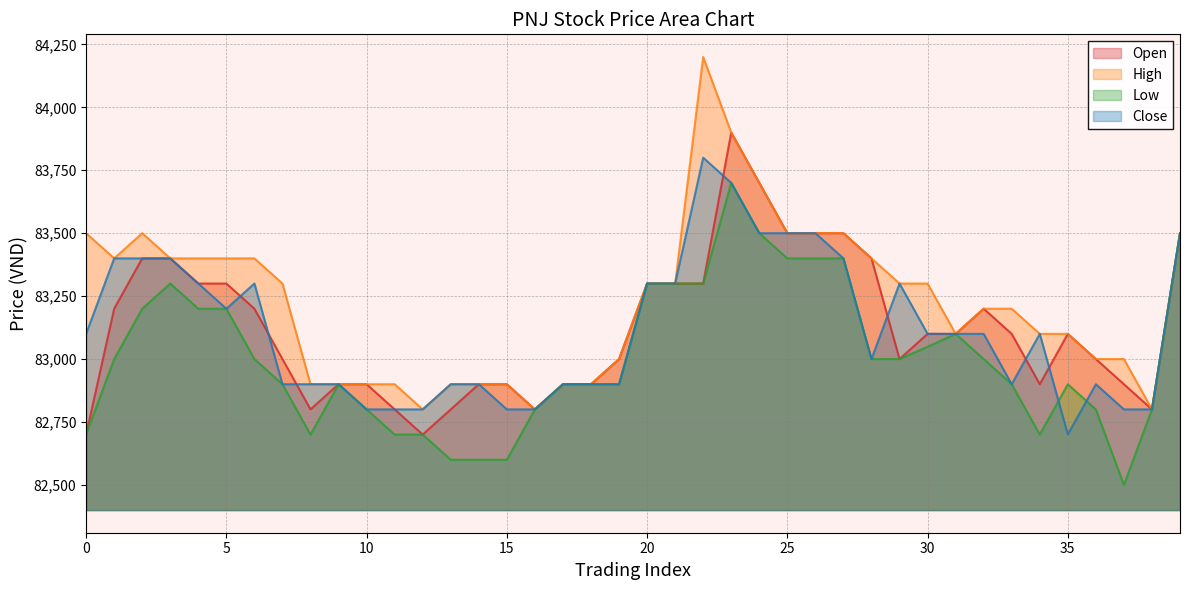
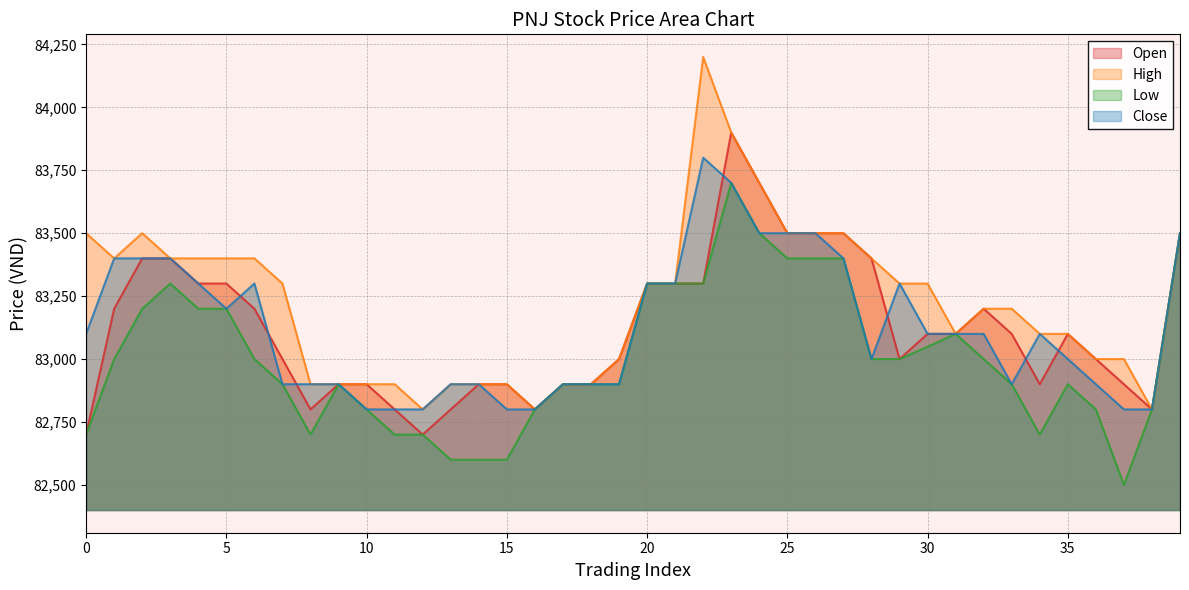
Close, 35: 82,700 -> 83,000
